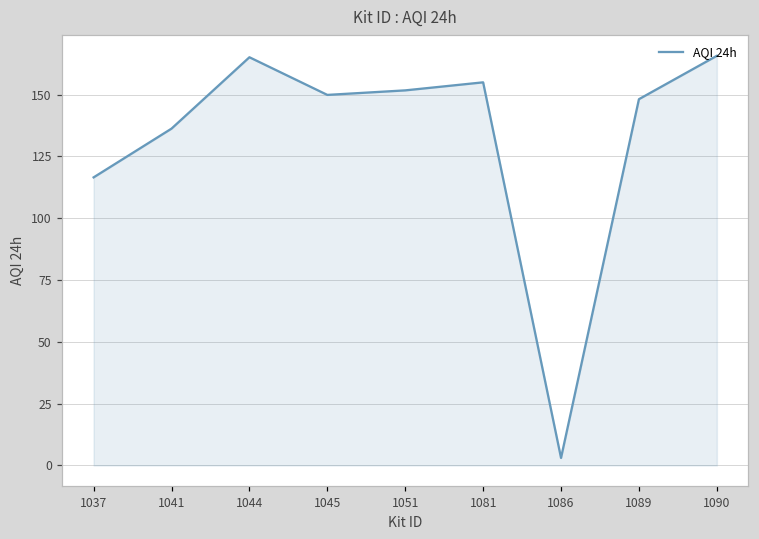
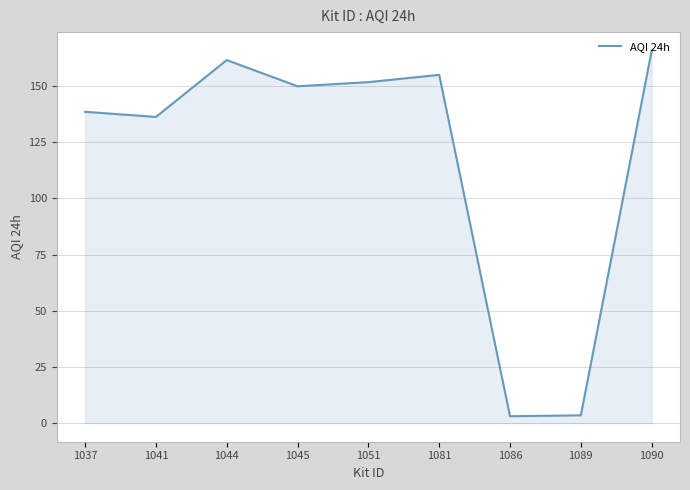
1037: 117 -> 139
1044: 165 -> 162
1089: 148 -> 3
